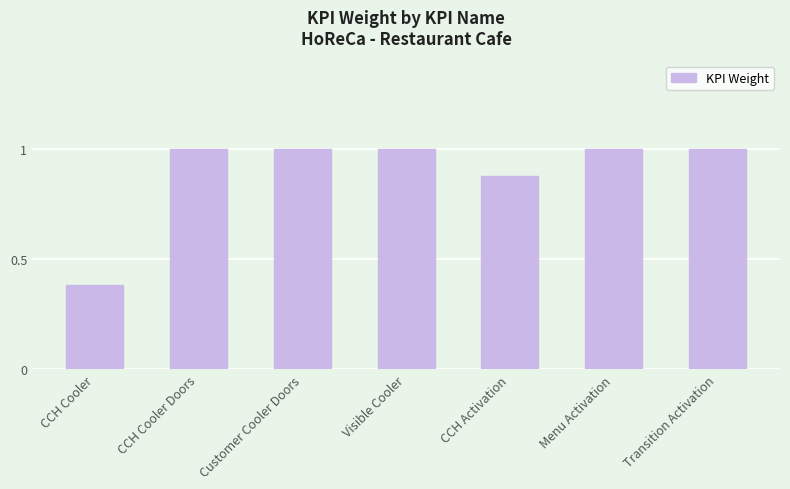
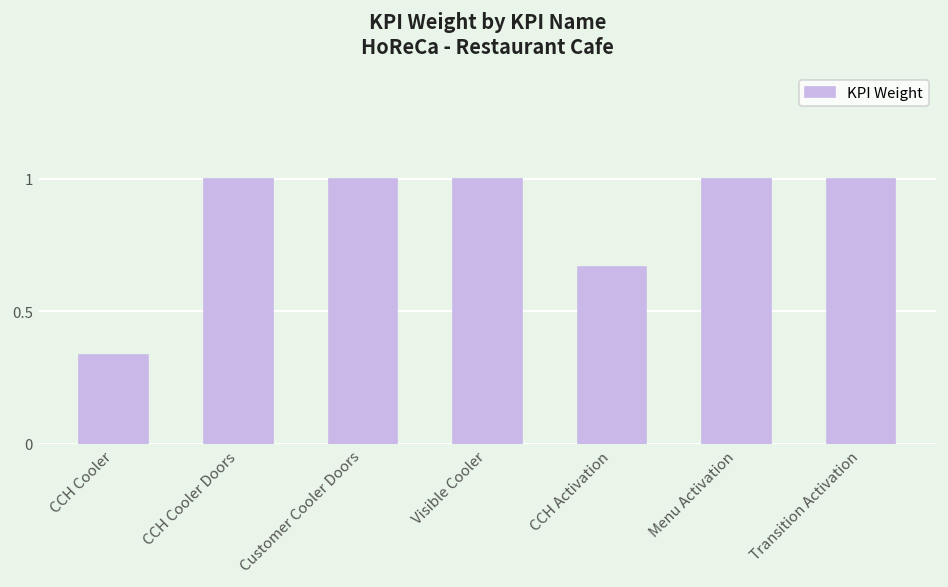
CCH Cooler: 0.38 -> 0.33
CCH Activation: 0.88 -> 0.67
